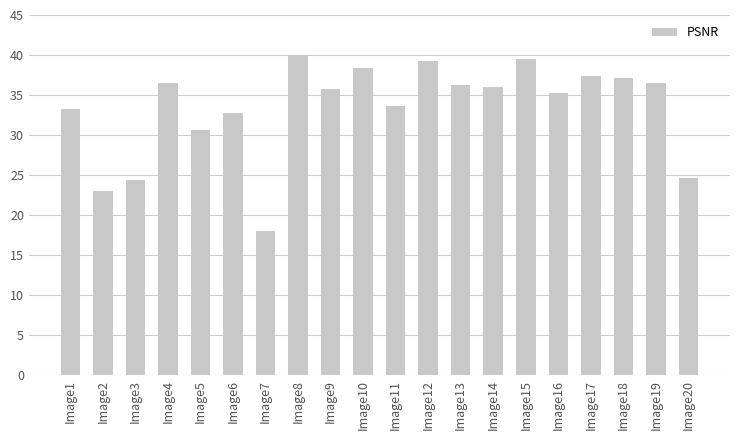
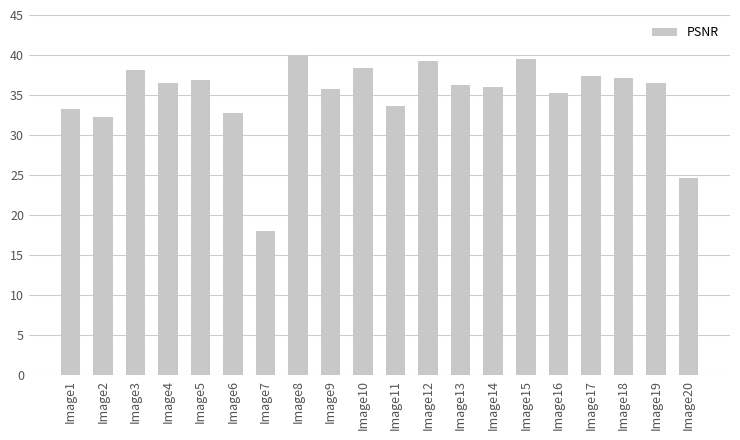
Image2: 23 -> 32
Image3: 24 -> 38
Image5: 31 -> 37
